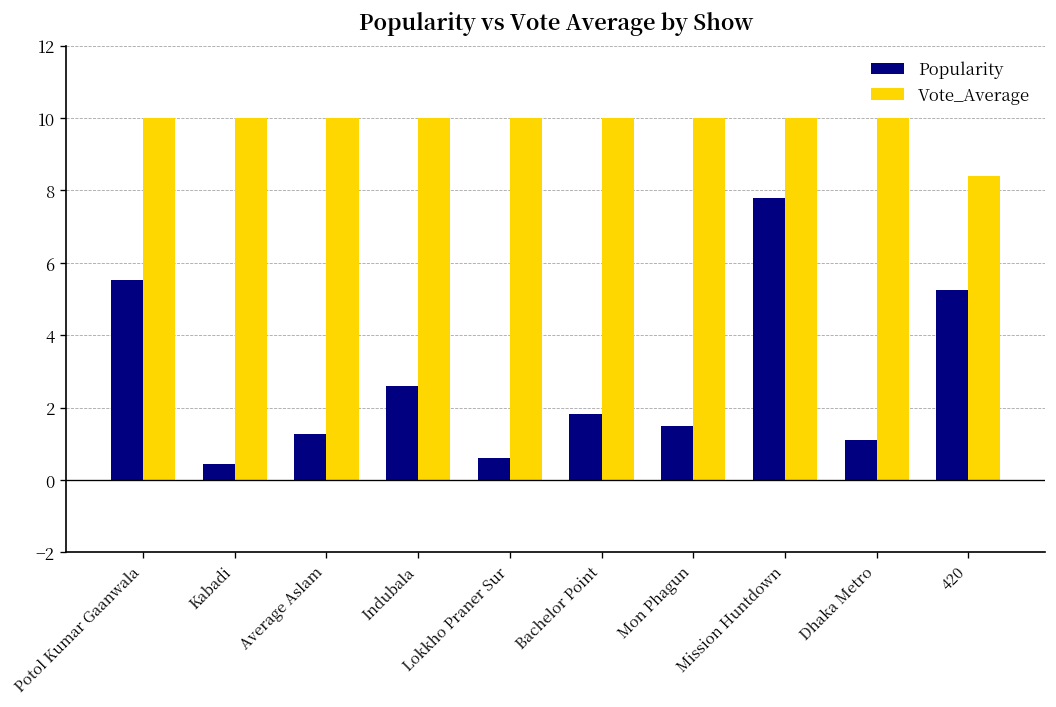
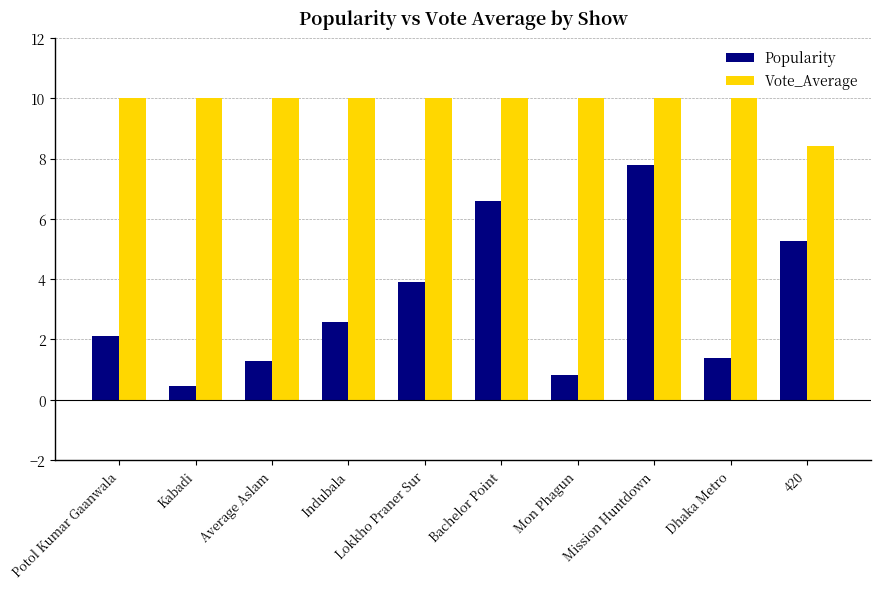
Popularity, Potol Kumar Gaanwala: 5.5 -> 2.1
Popularity, Lokkho Praner Sur: 0.6 -> 3.9
Popularity, Bachelor Point: 1.8 -> 6.6
Popularity, Mon Phagun: 1.5 -> 0.8
Popularity, Dhaka Metro: 1.1 -> 1.4
